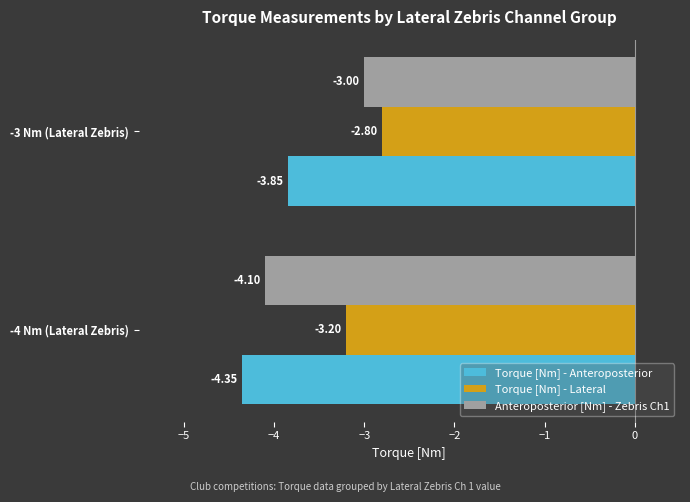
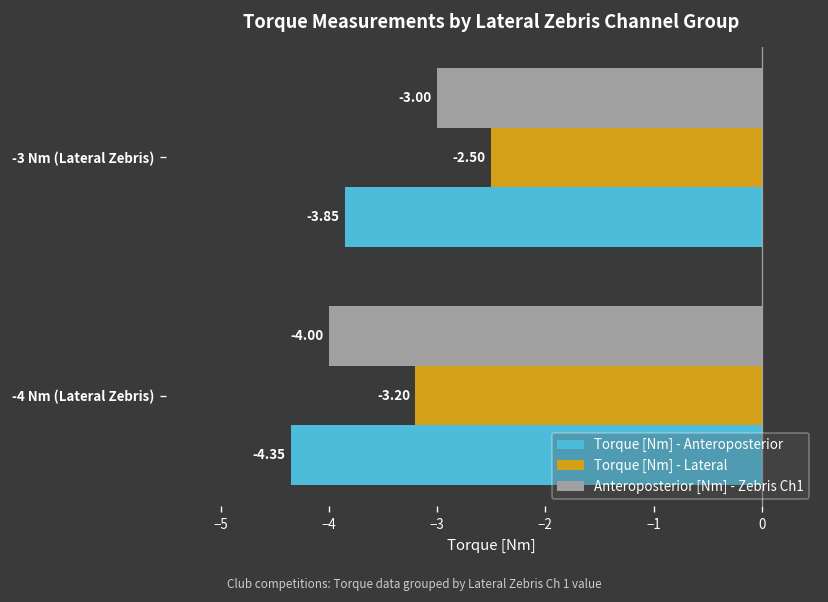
Torque [Nm] - Lateral, -3 Nm (Lateral Zebris): -2.80 -> -2.50
Anteroposterior [Nm] - Zebris Ch1, -4 Nm (Lateral Zebris): -4.10 -> -4.00
